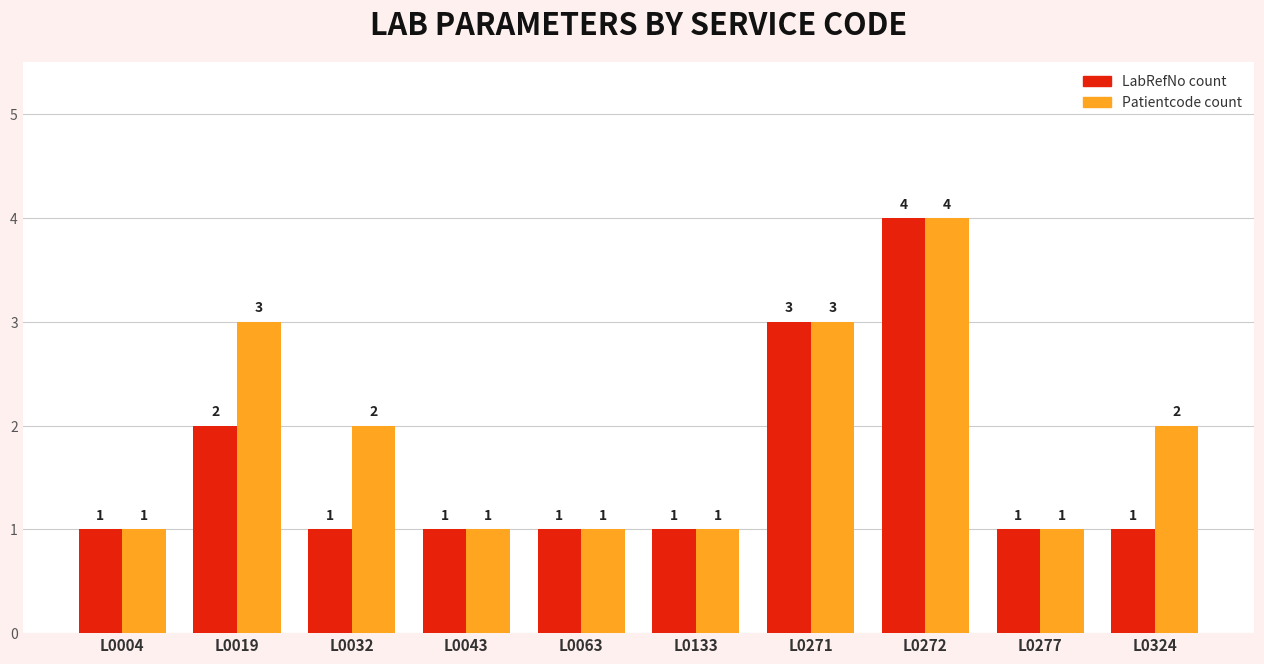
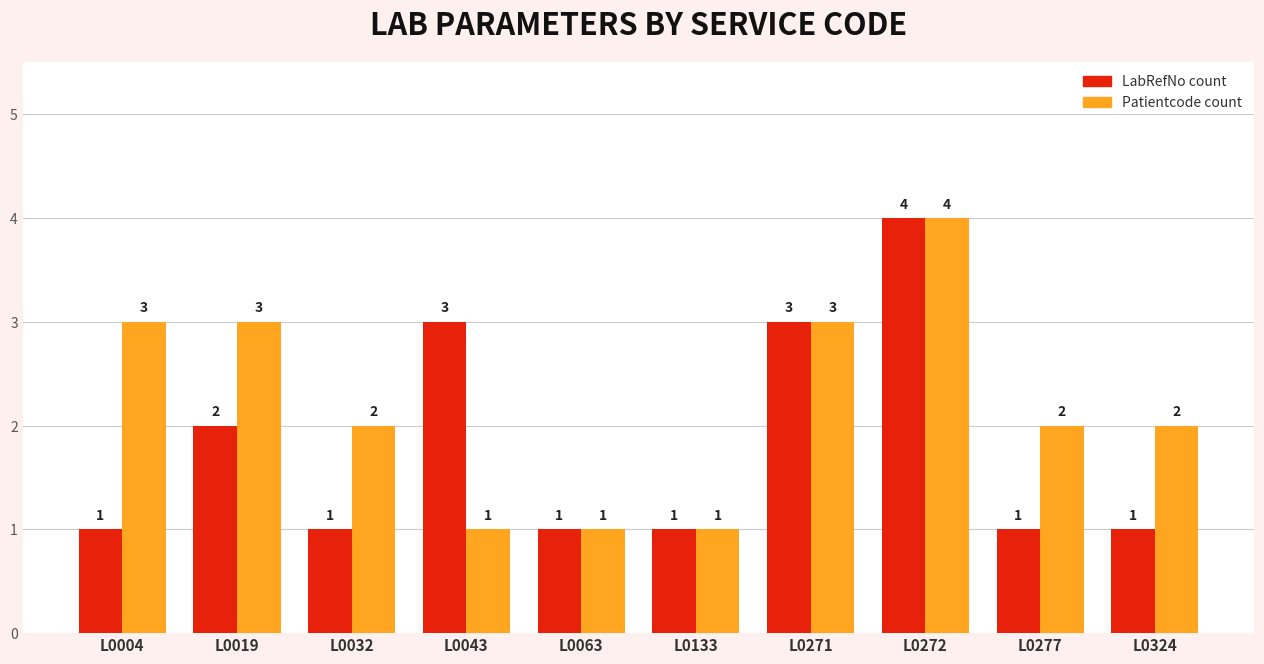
Patientcode count, L0004: 1 -> 3
LabRefNo count, L0043: 1 -> 3
Patientcode count, L0277: 1 -> 2
